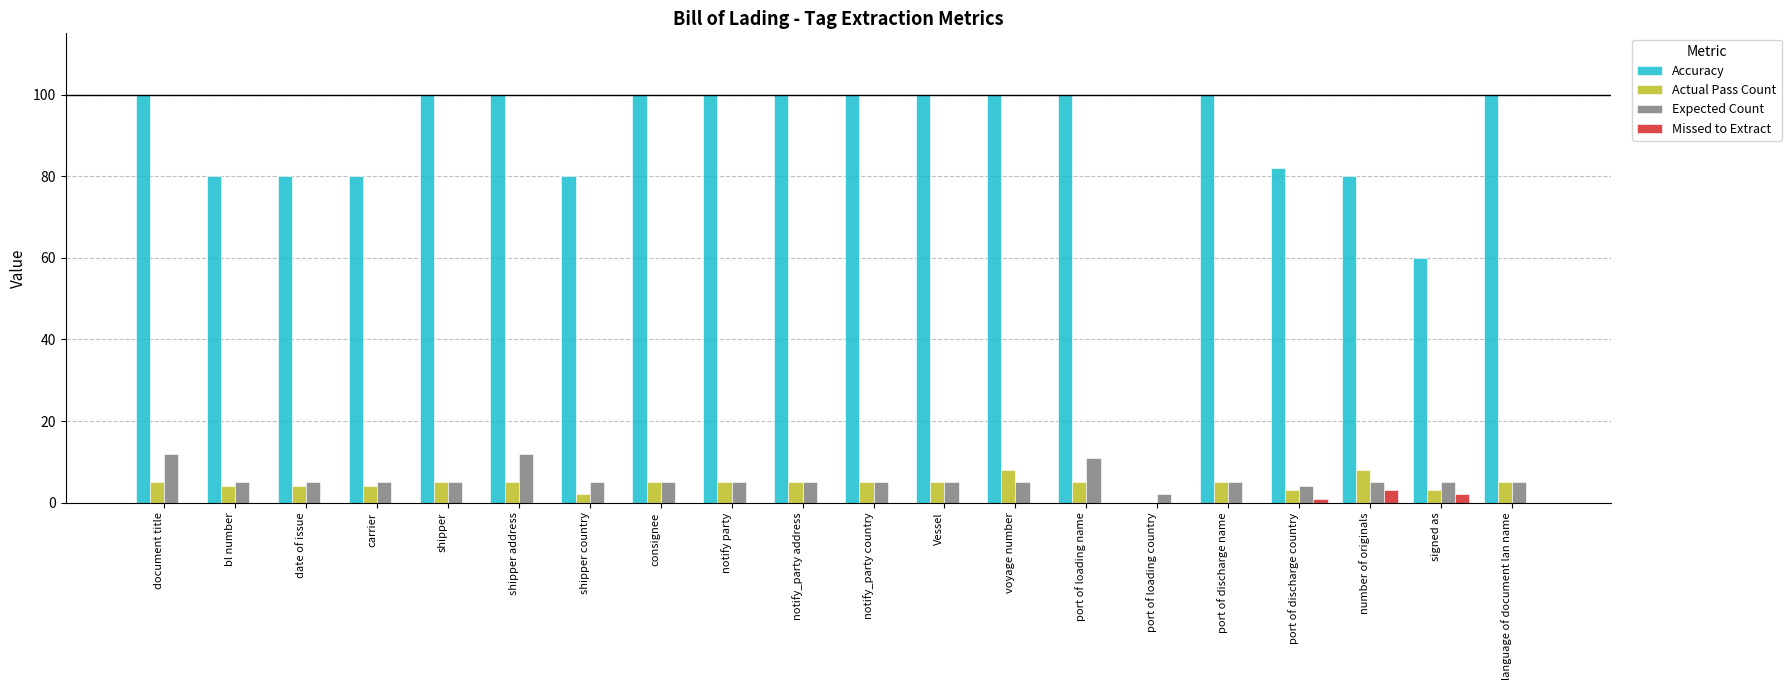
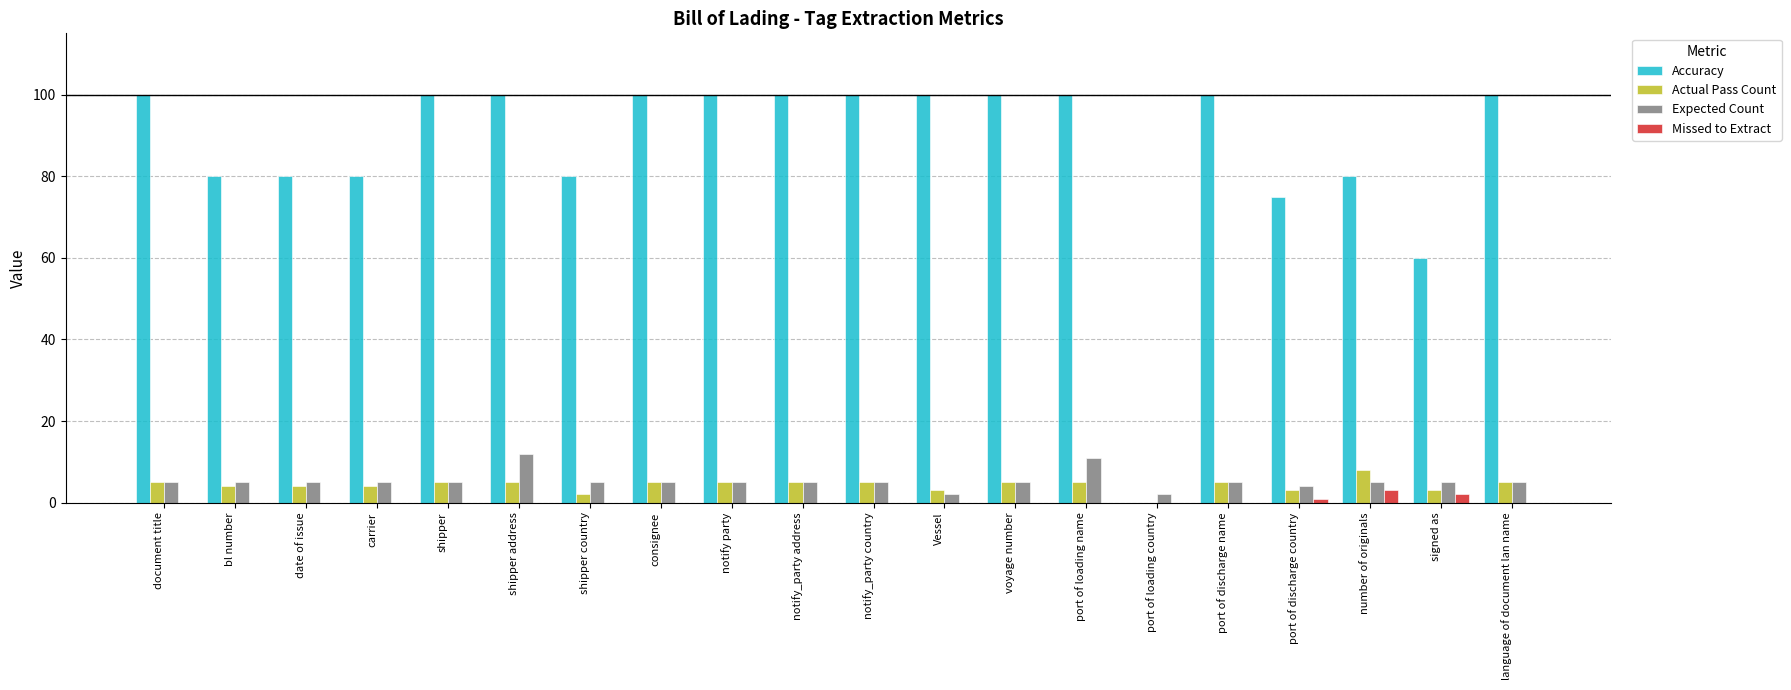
Expected Count, document title: 12 -> 5
Actual Pass Count, Vessel: 5 -> 3
Expected Count, Vessel: 5 -> 2
Actual Pass Count, voyage number: 8 -> 5
Accuracy, port of discharge country: 82 -> 75
